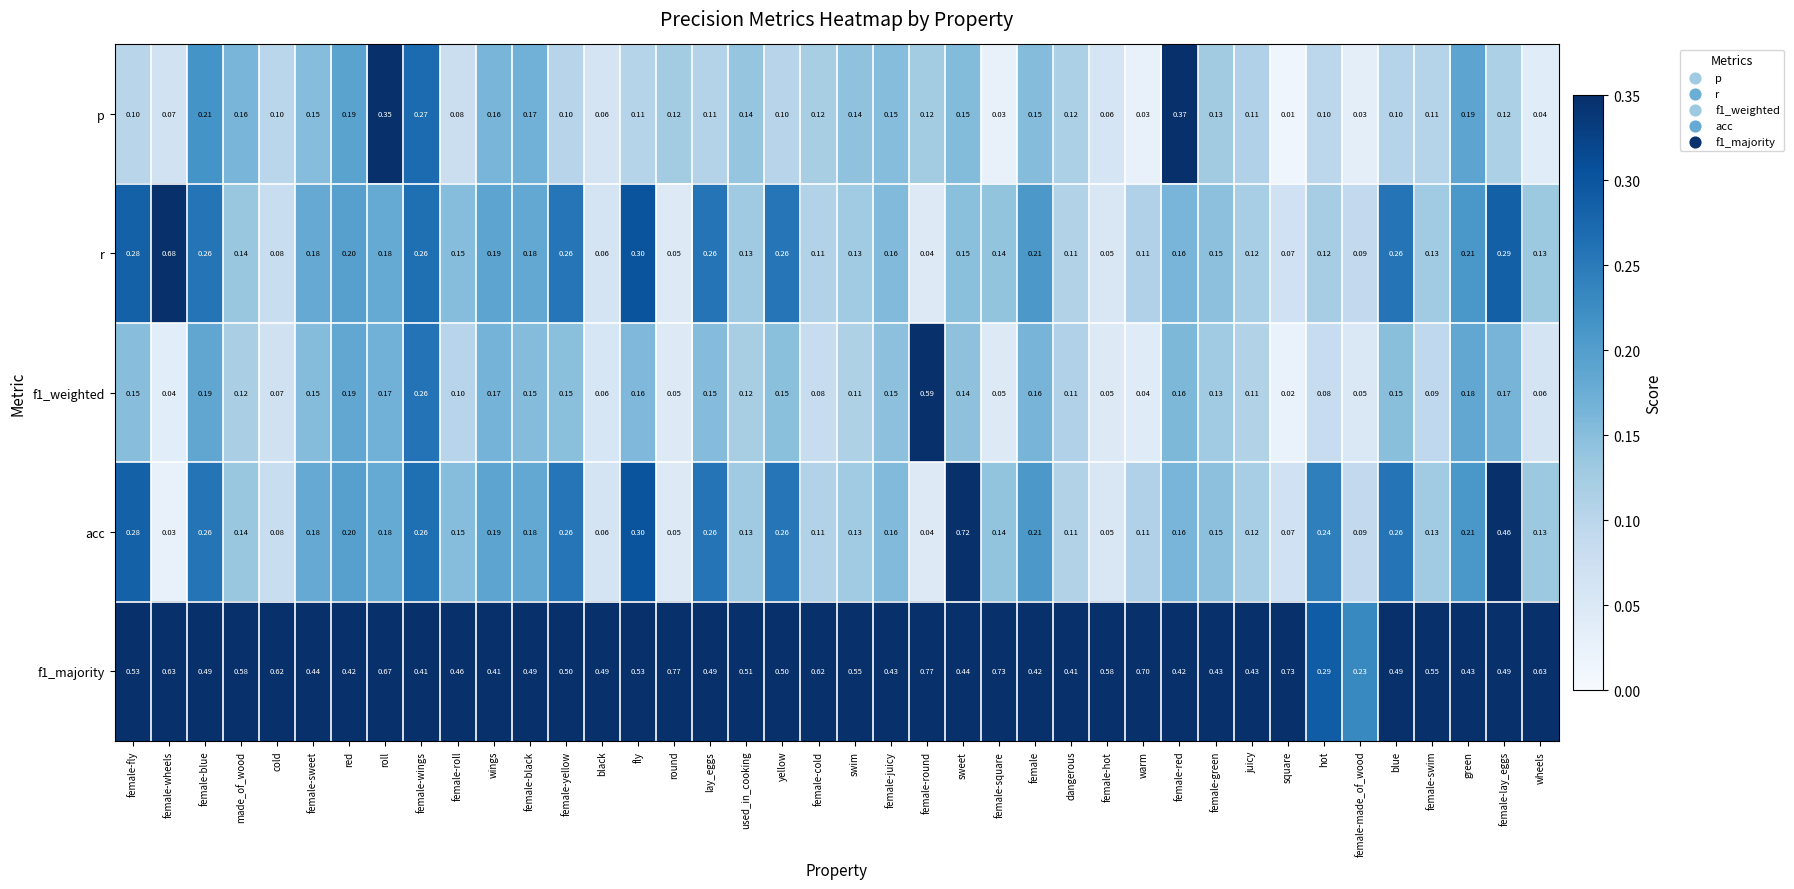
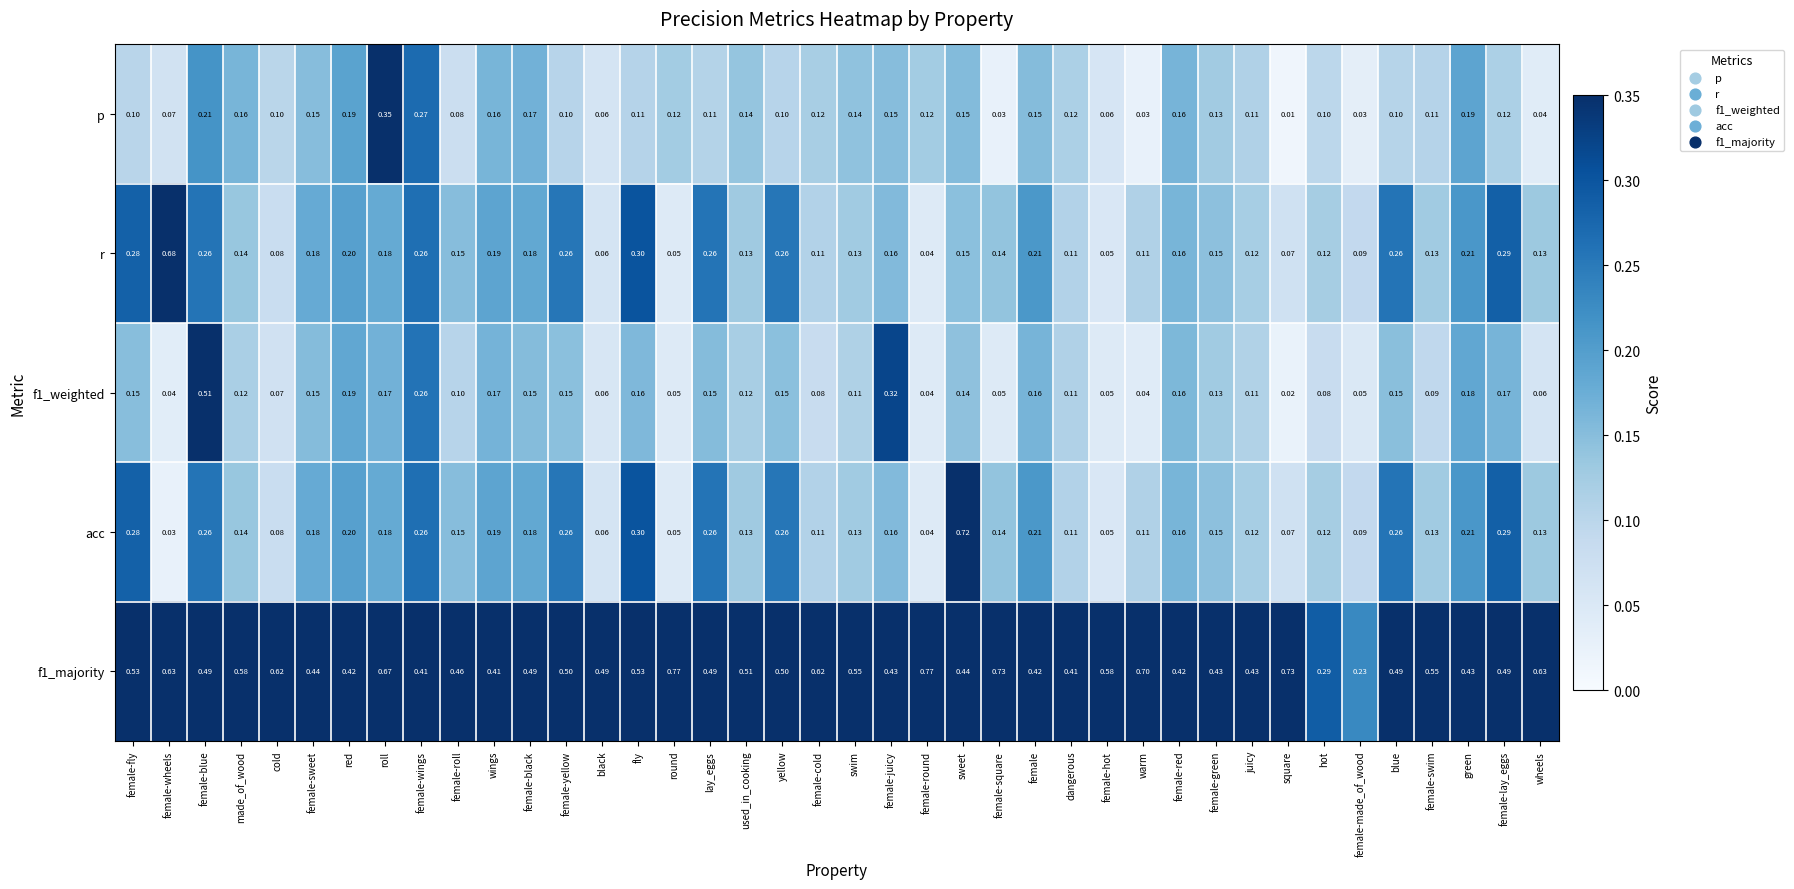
p, female-red: 0.37 -> 0.16
f1_weighted, female-blue: 0.19 -> 0.51
f1_weighted, female-juicy: 0.15 -> 0.32
f1_weighted, female-round: 0.59 -> 0.04
acc, hot: 0.24 -> 0.12
acc, female-lay_eggs: 0.46 -> 0.29
